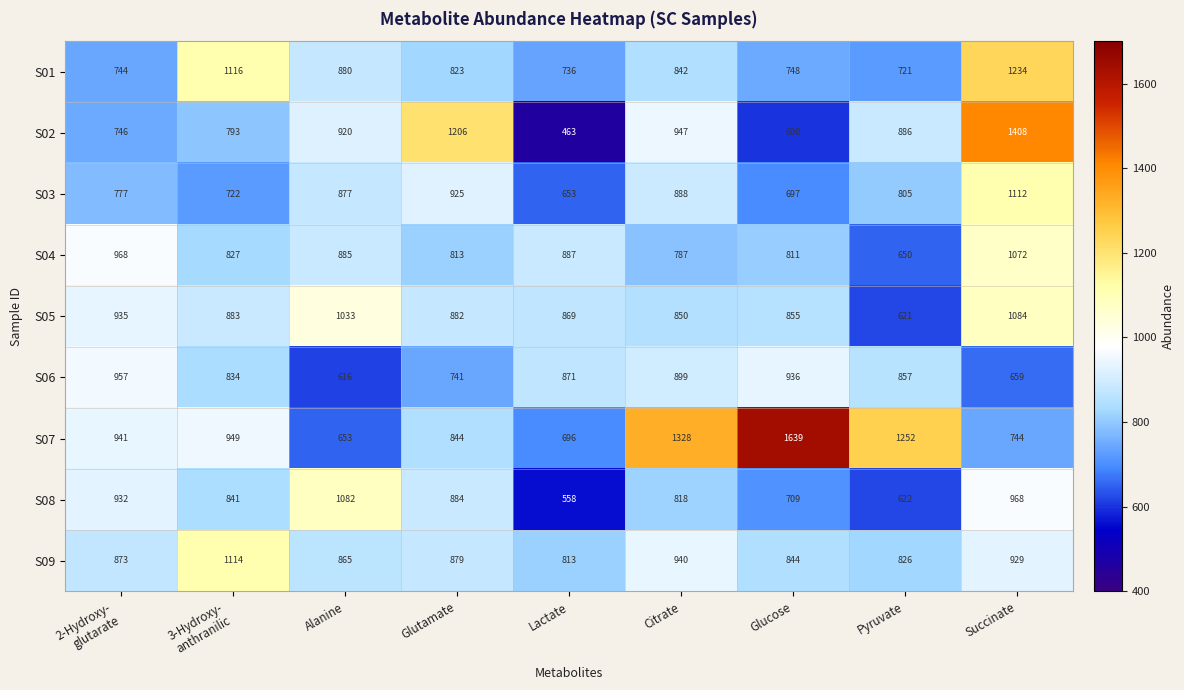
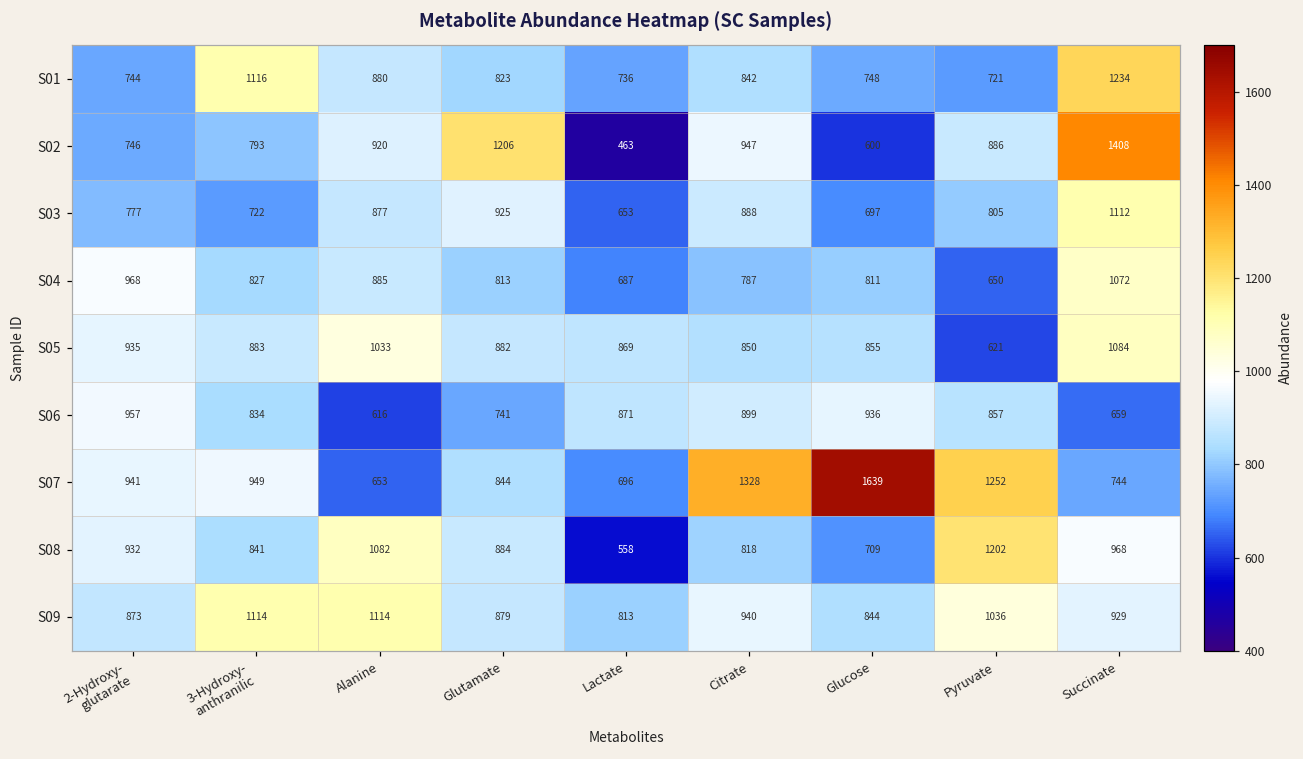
S04, Lactate: 887 -> 687
S08, Pyruvate: 622 -> 1202
S09, Alanine: 865 -> 1114
S09, Pyruvate: 826 -> 1036
